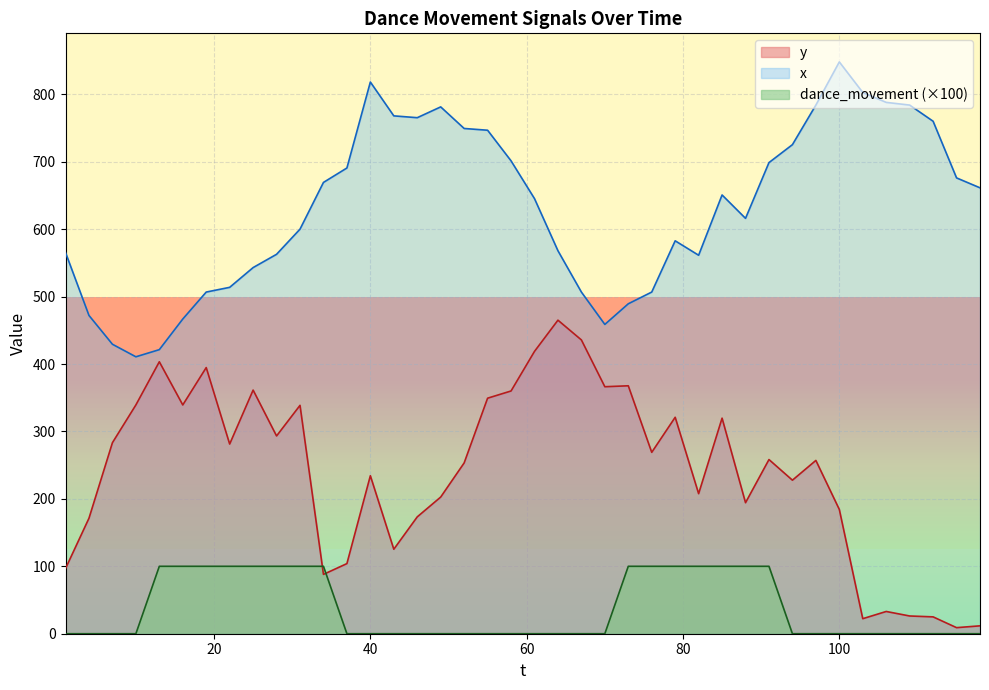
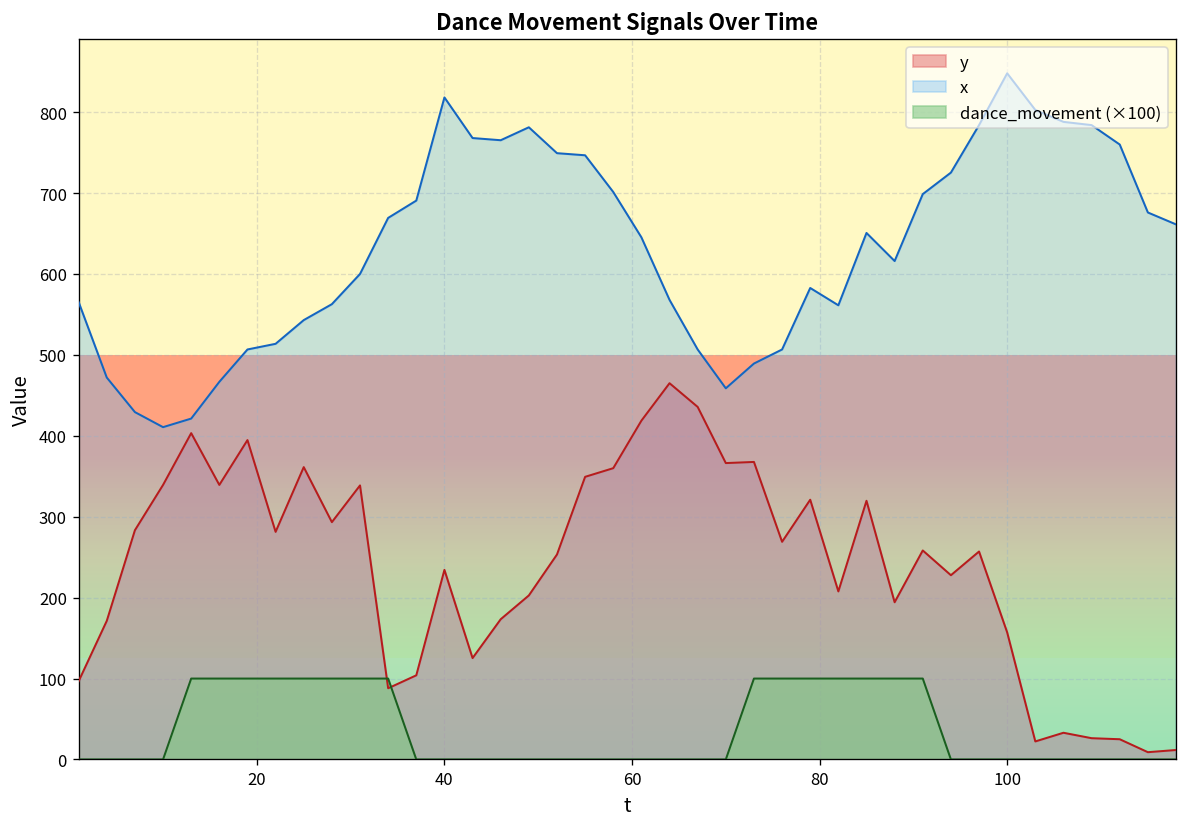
y, 100: 180 -> 160
